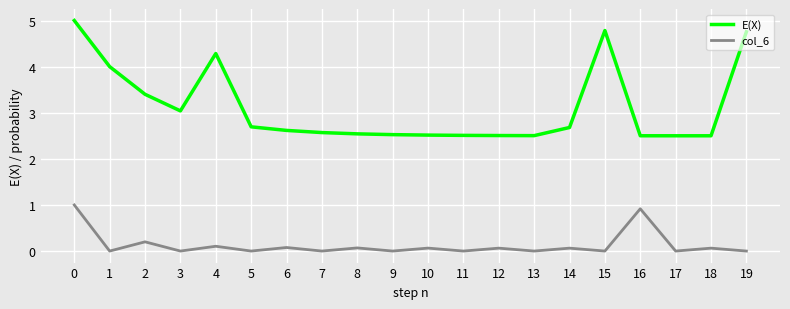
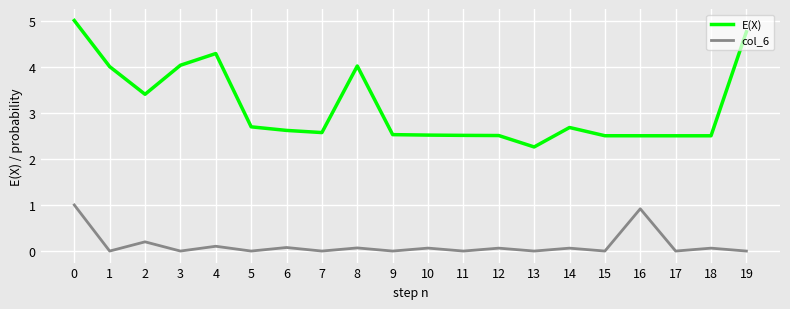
E(X), 3: 3.0 -> 4.0
E(X), 8: 2.5 -> 4.0
E(X), 13: 2.5 -> 2.3
E(X), 15: 4.8 -> 2.5
